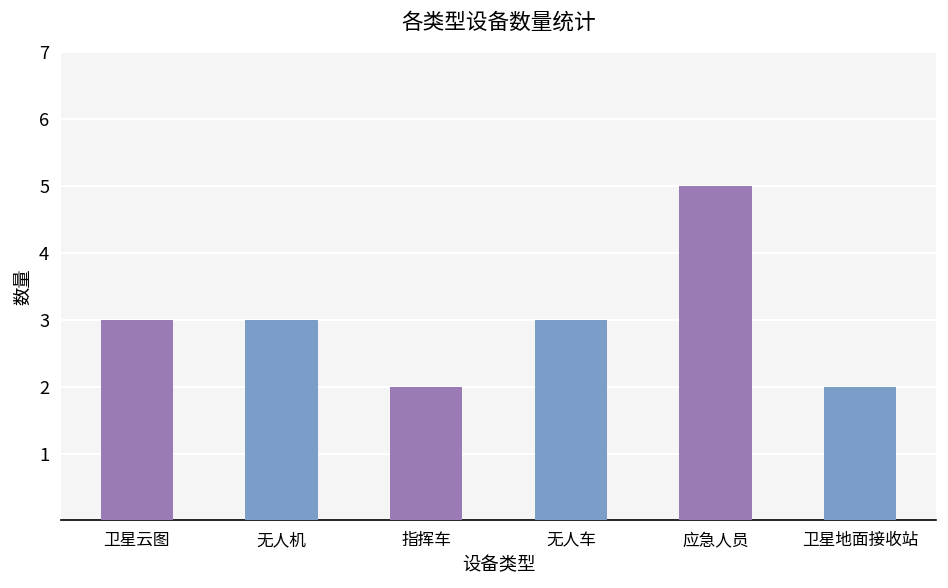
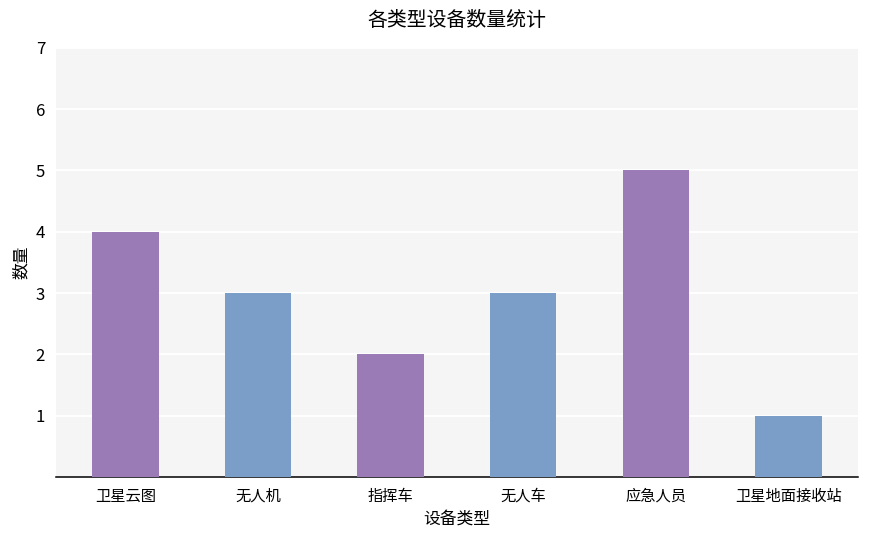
卫星云图: 3 -> 4
卫星地面接收站: 2 -> 1
